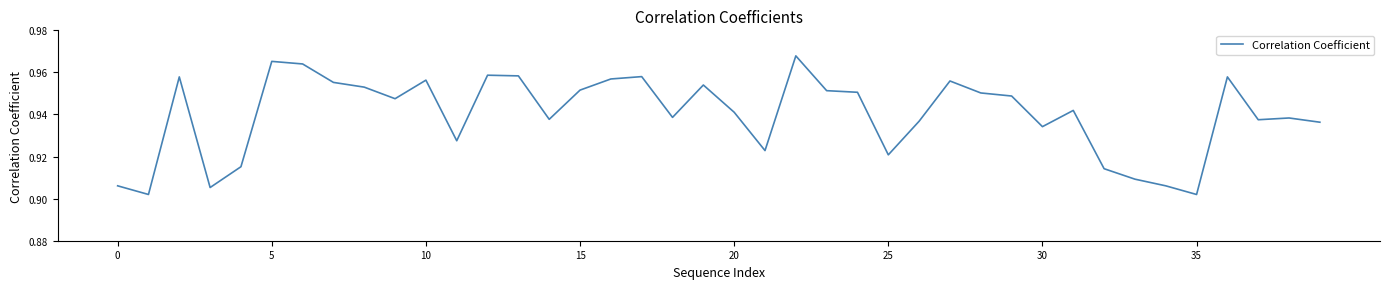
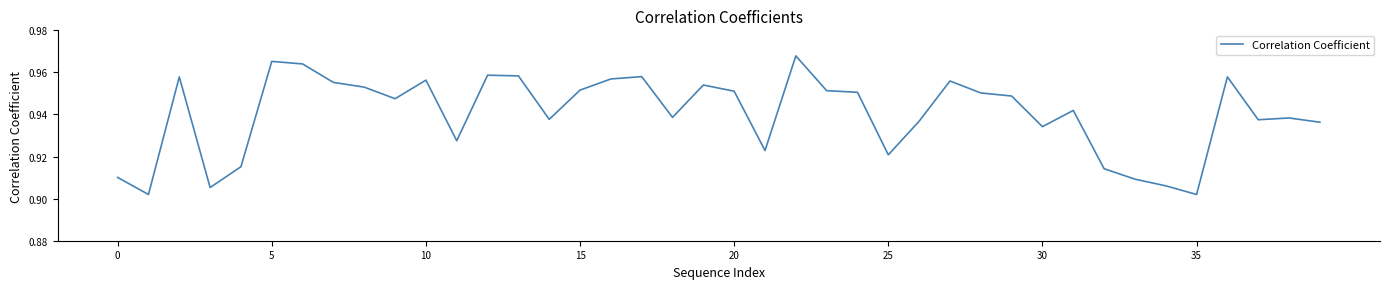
0: 0.906 -> 0.910
20: 0.941 -> 0.951
